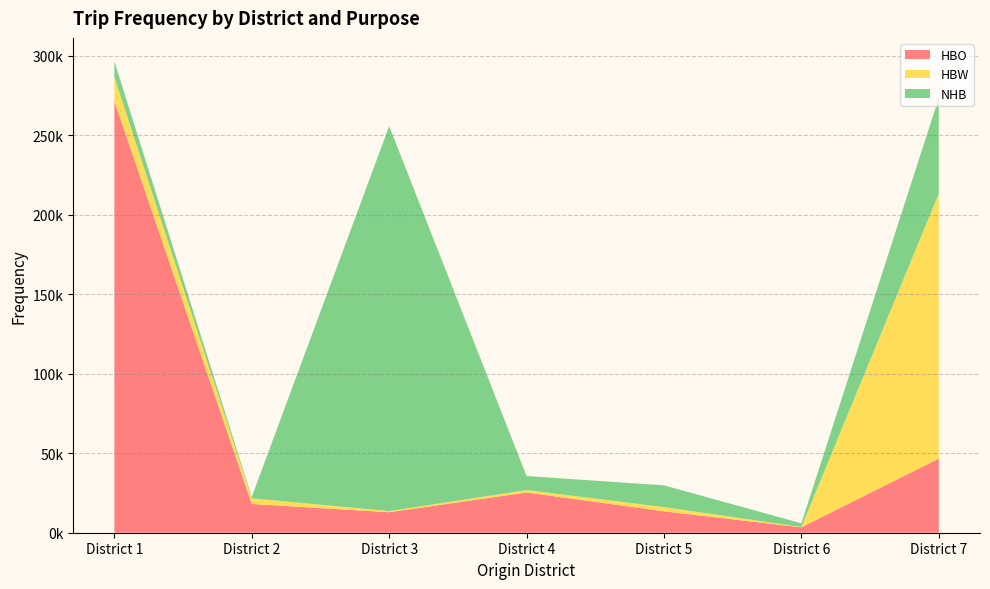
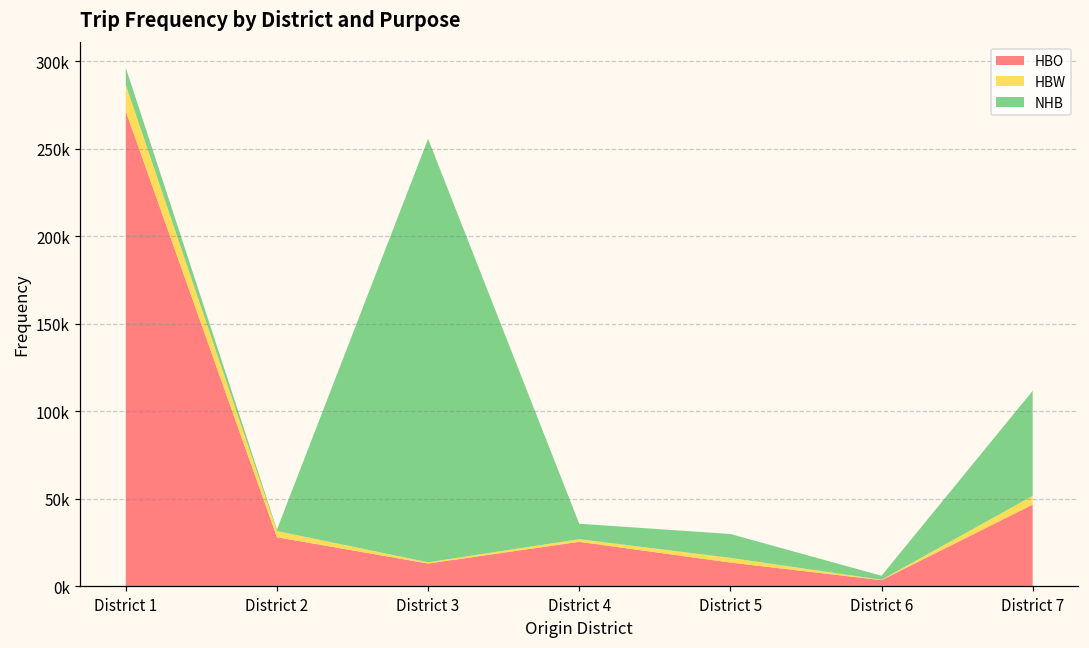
HBO, District 2: 18000 -> 28000
HBW, District 7: 167000 -> 5000
